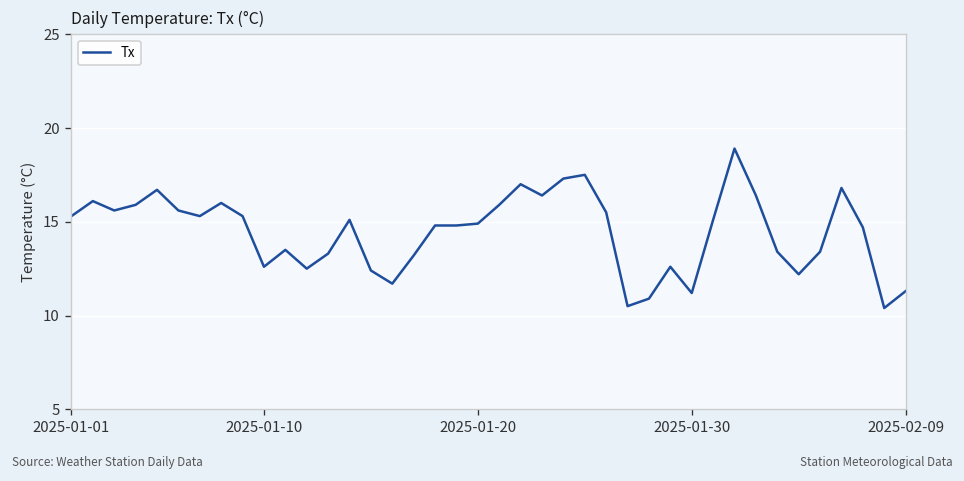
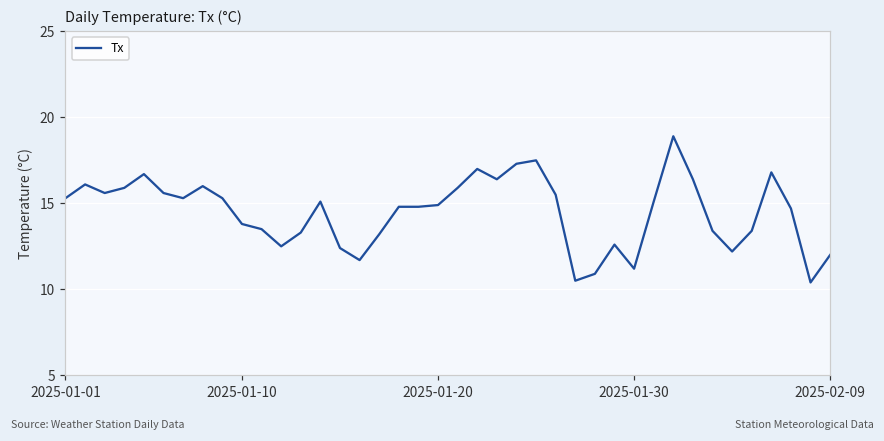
2025-01-10: 12.6 -> 13.8
2025-02-09: 11.3 -> 12.0
